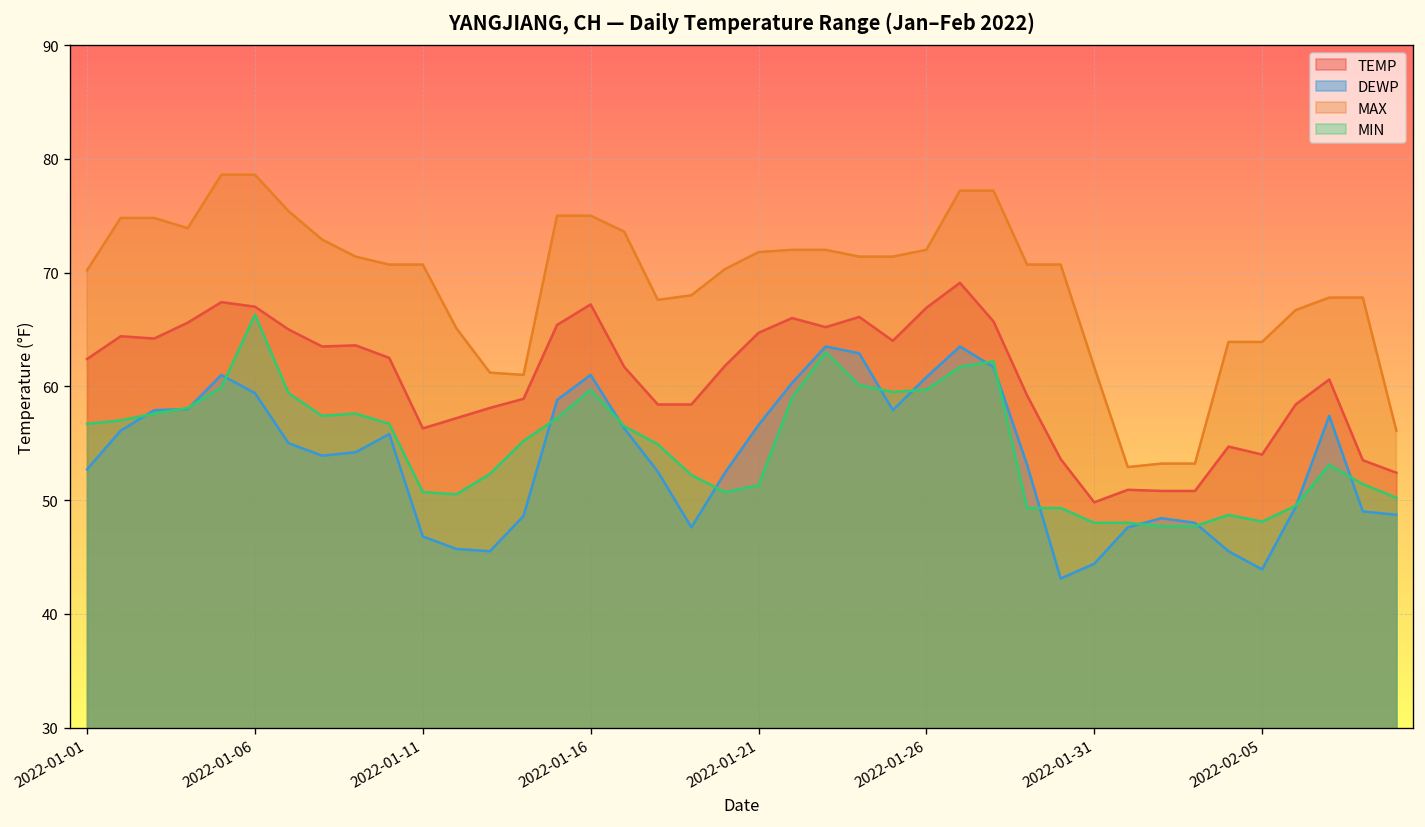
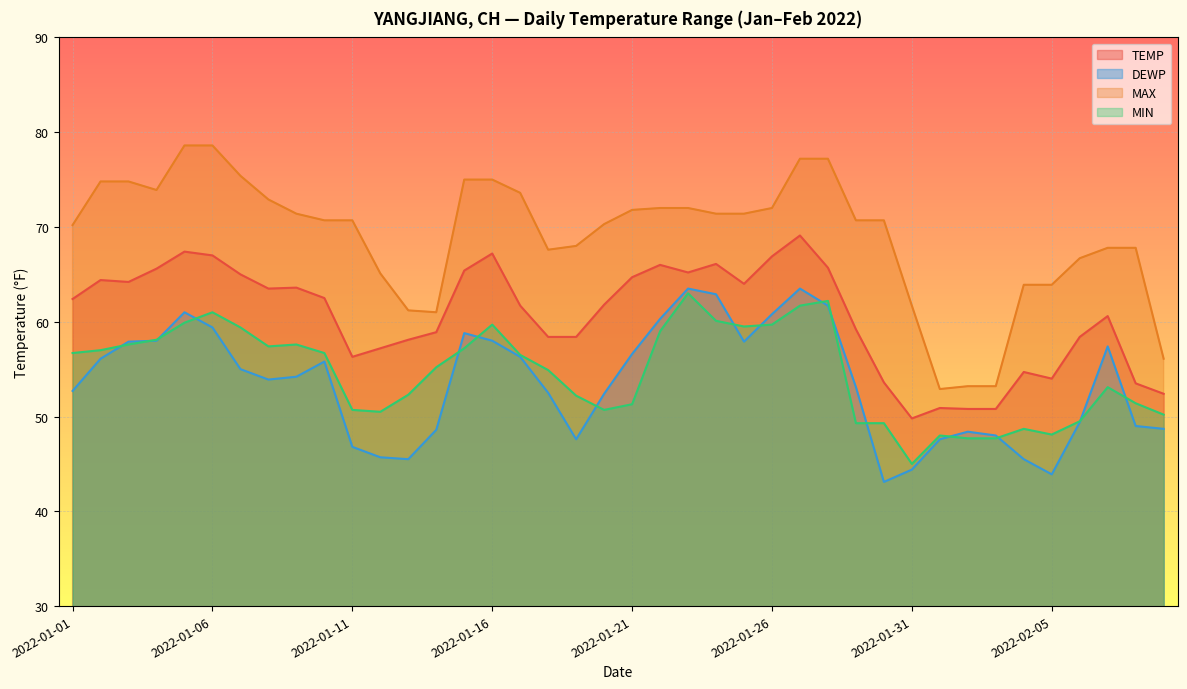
MIN, 2022-01-06: 66 -> 61
DEWP, 2022-01-16: 61 -> 58
MIN, 2022-01-31: 48 -> 45
